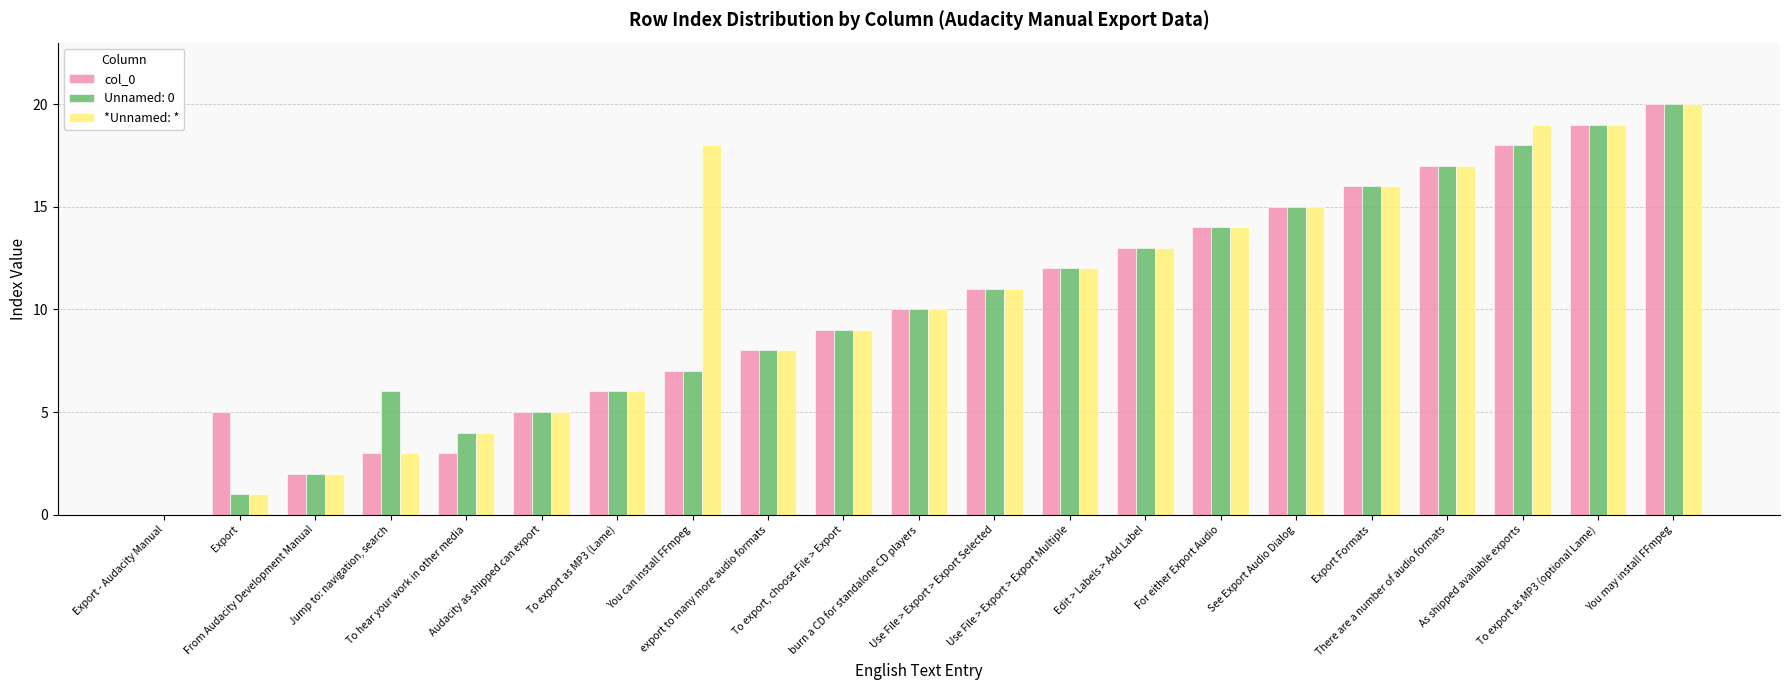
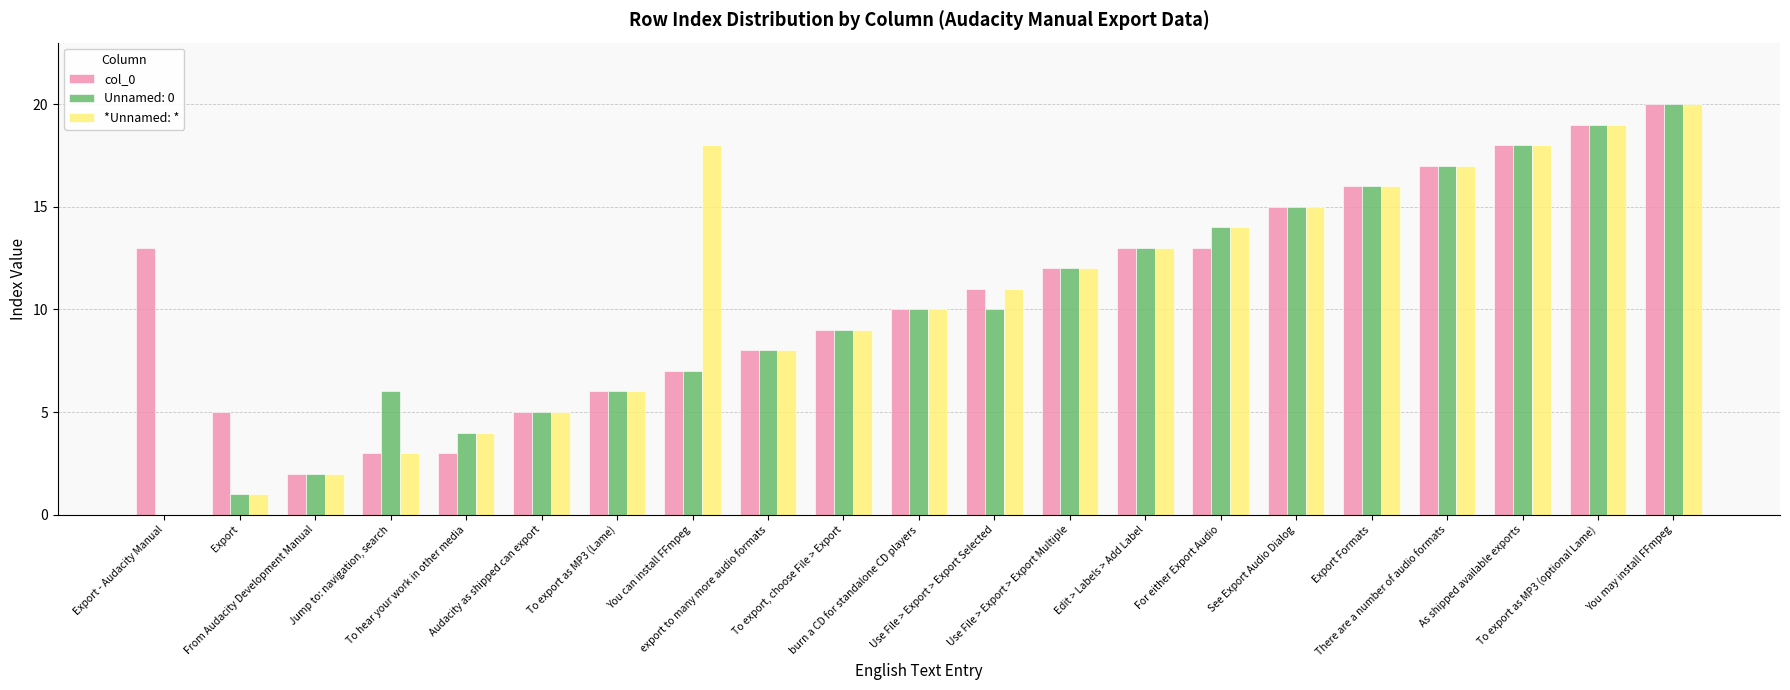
col_0, Export - Audacity Manual: 0 -> 13
Unnamed: 0, Use File > Export > Export Selected: 11 -> 10
col_0, For either Export Audio: 14 -> 13
*Unnamed: *, As shipped available exports: 19 -> 18
